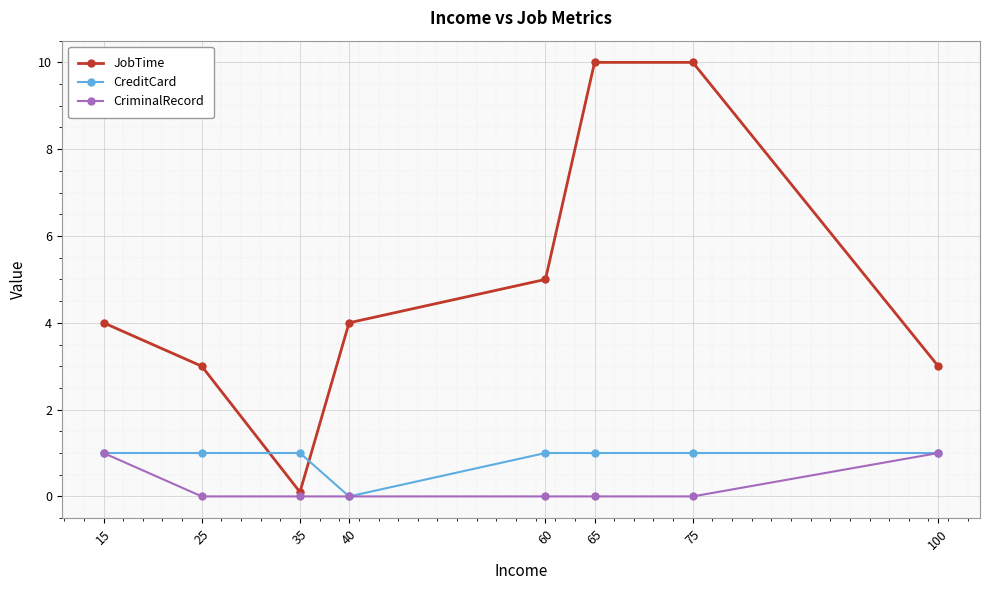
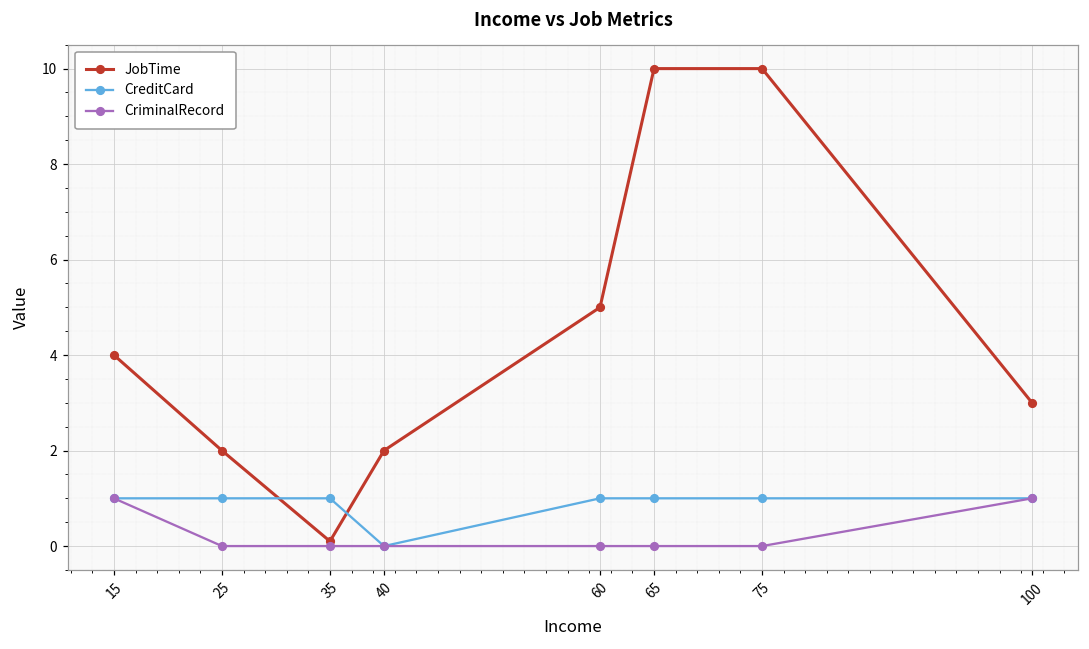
JobTime, 25: 3 -> 2
JobTime, 40: 4 -> 2
